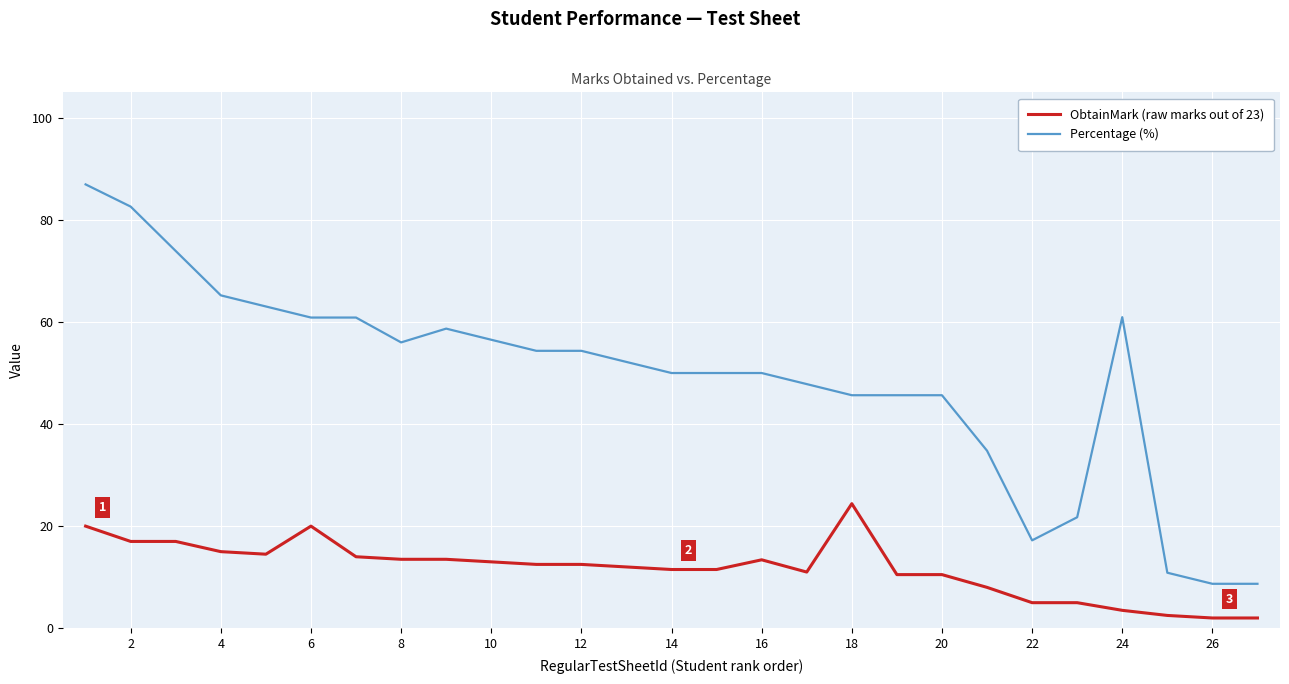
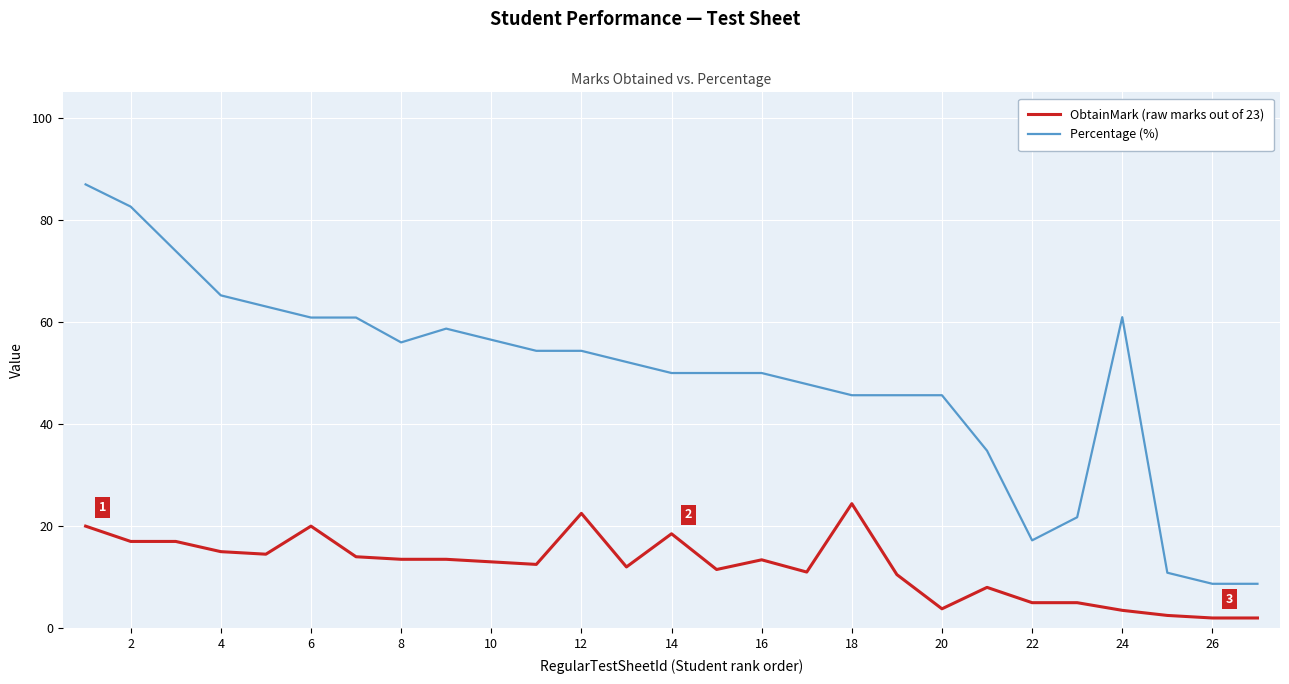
ObtainMark (raw marks out of 23), 12: 13 -> 23
ObtainMark (raw marks out of 23), 14: 12 -> 19
ObtainMark (raw marks out of 23), 20: 11 -> 4
